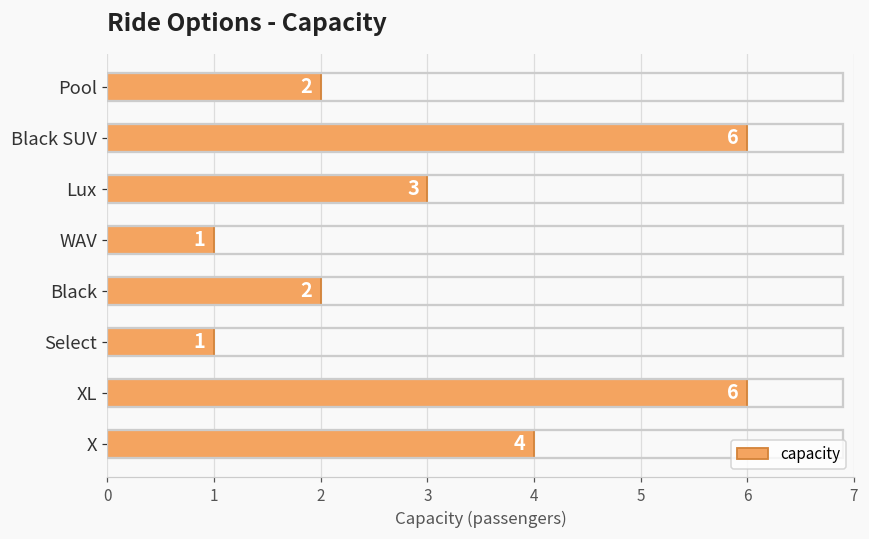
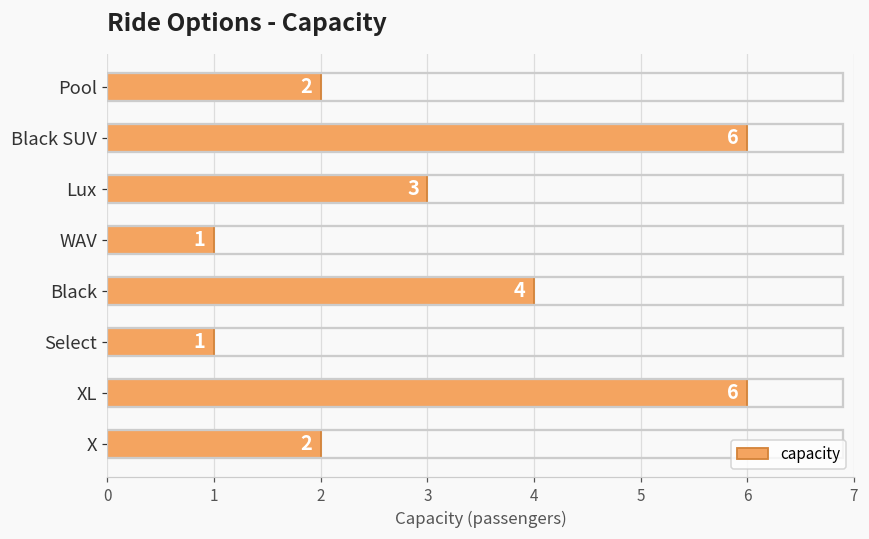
Black: 2 -> 4
X: 4 -> 2
